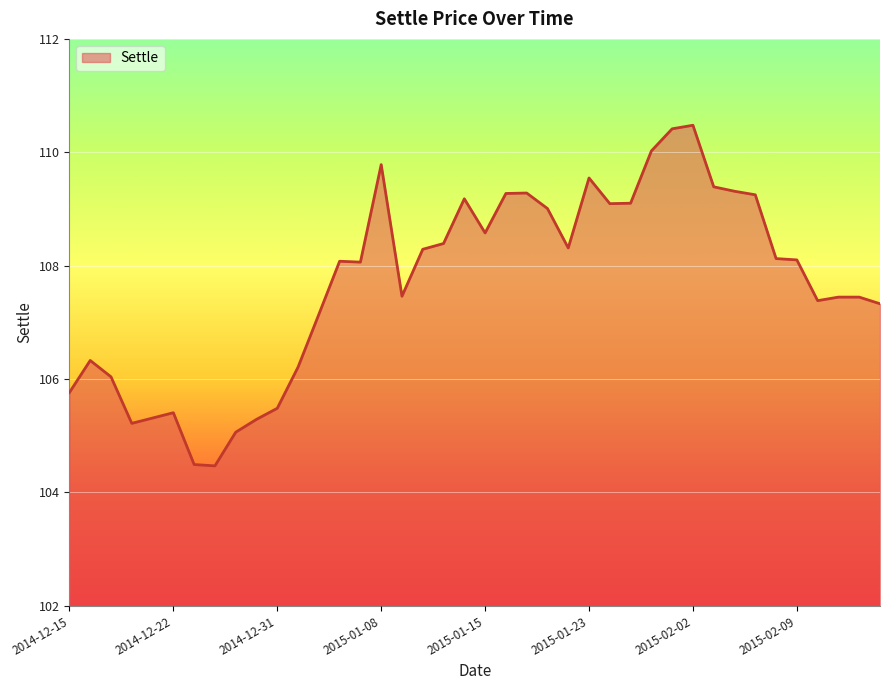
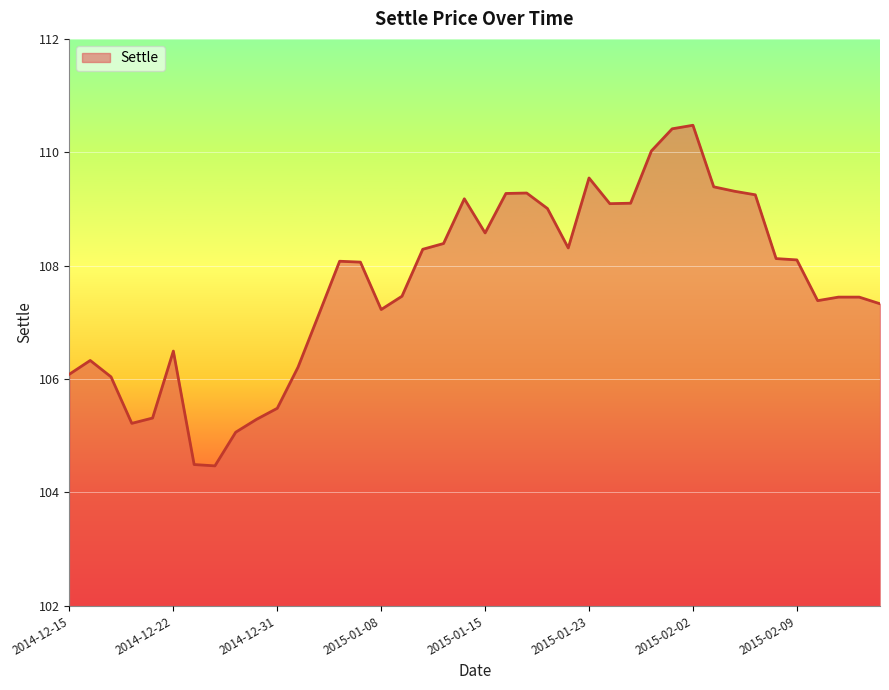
2014-12-15: 105.8 -> 106.1
2014-12-22: 105.4 -> 106.5
2015-01-08: 109.8 -> 107.2
